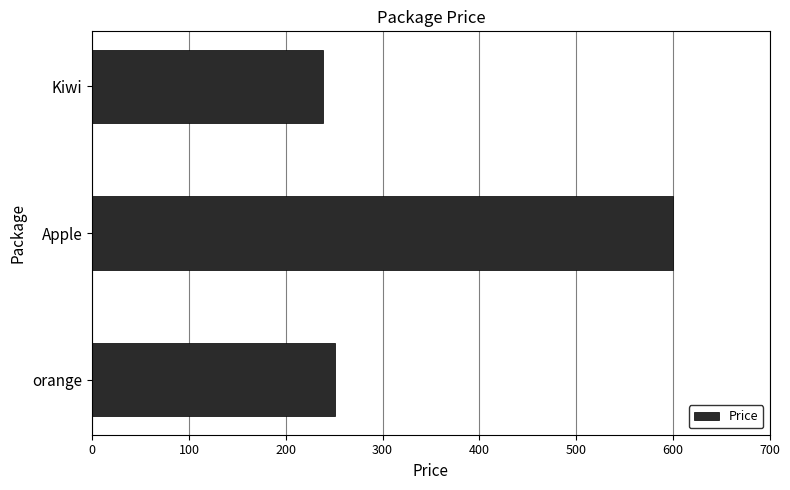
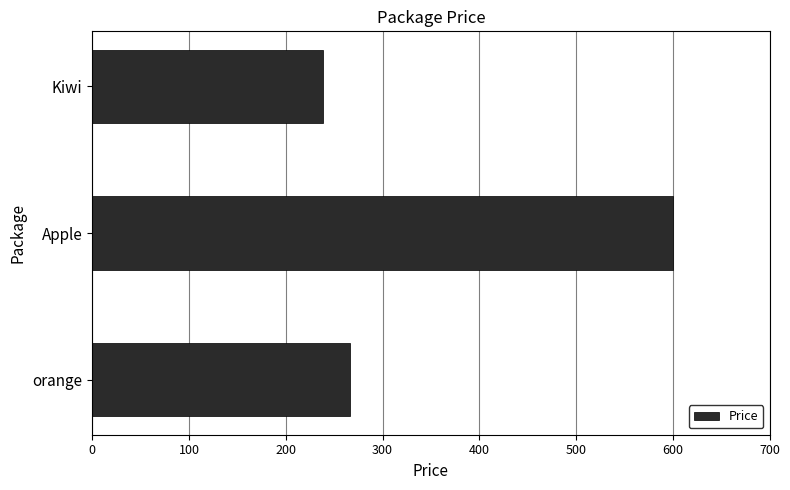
orange: 250 -> 270
